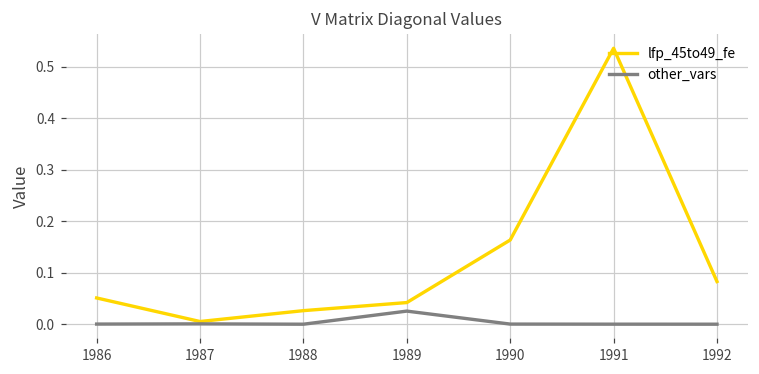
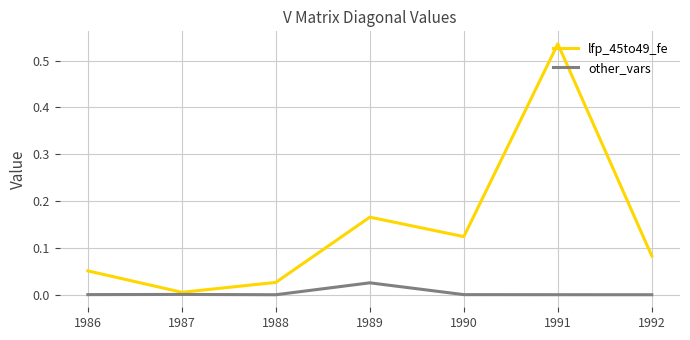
lfp_45to49_fe, 1989: 0.04 -> 0.17
lfp_45to49_fe, 1990: 0.16 -> 0.12
